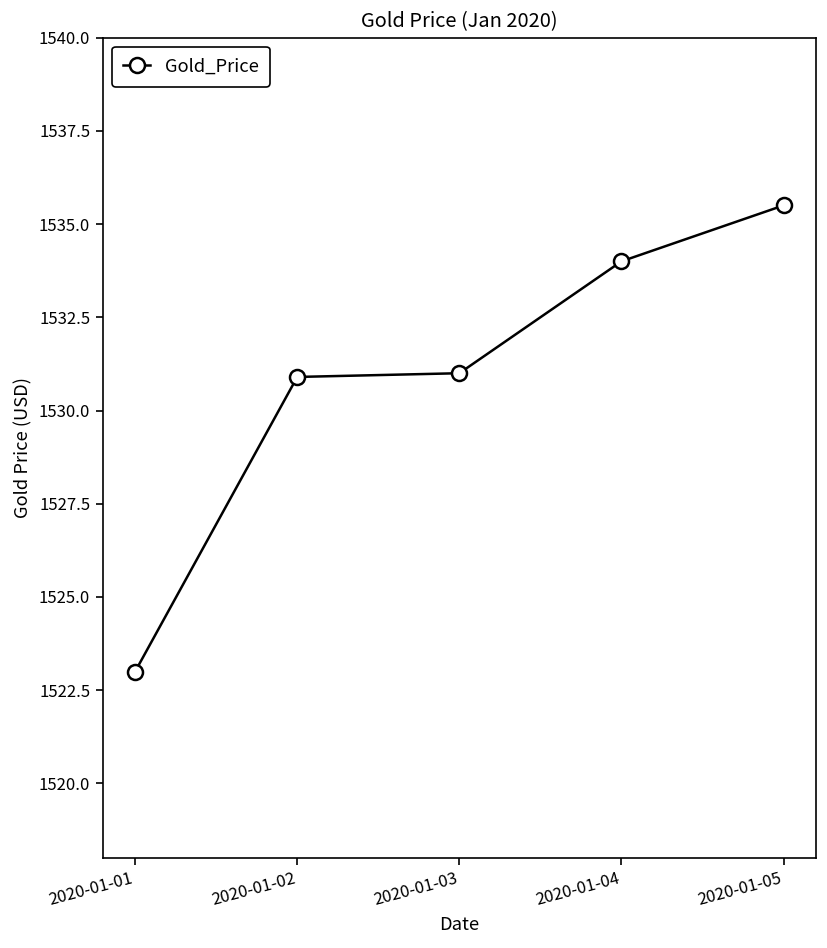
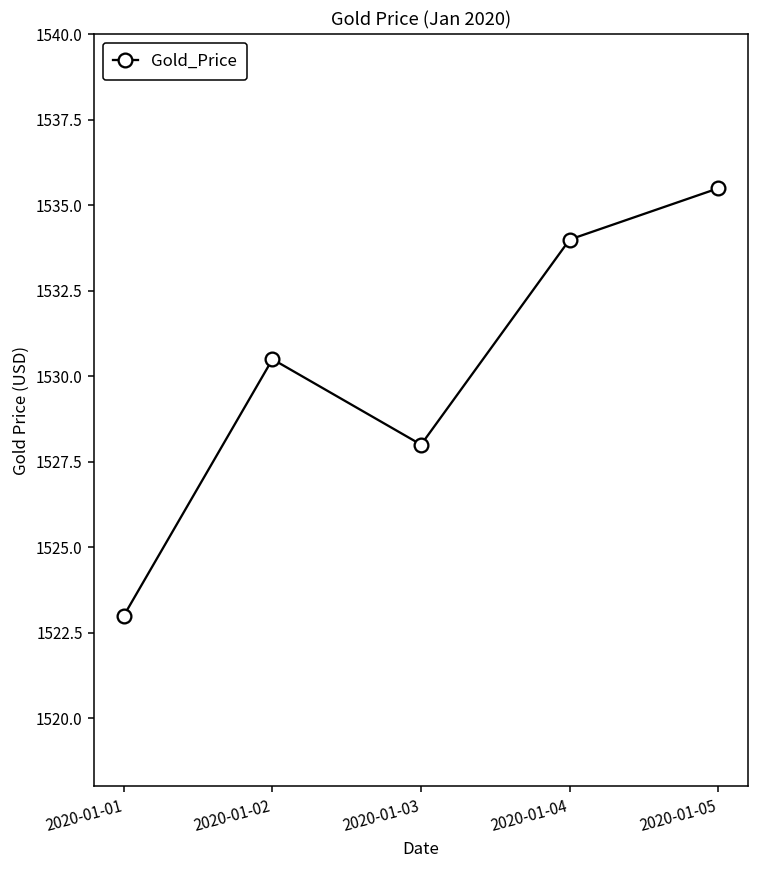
2020-01-02: 1530.9 -> 1530.5
2020-01-03: 1531 -> 1528
